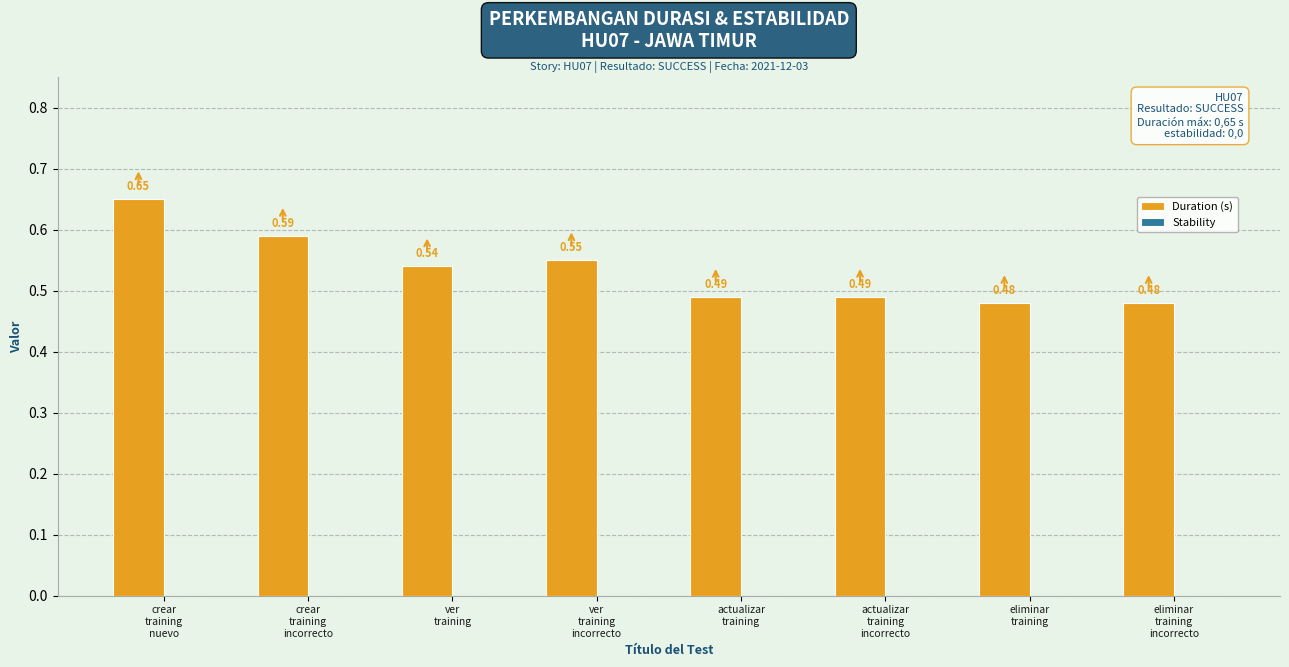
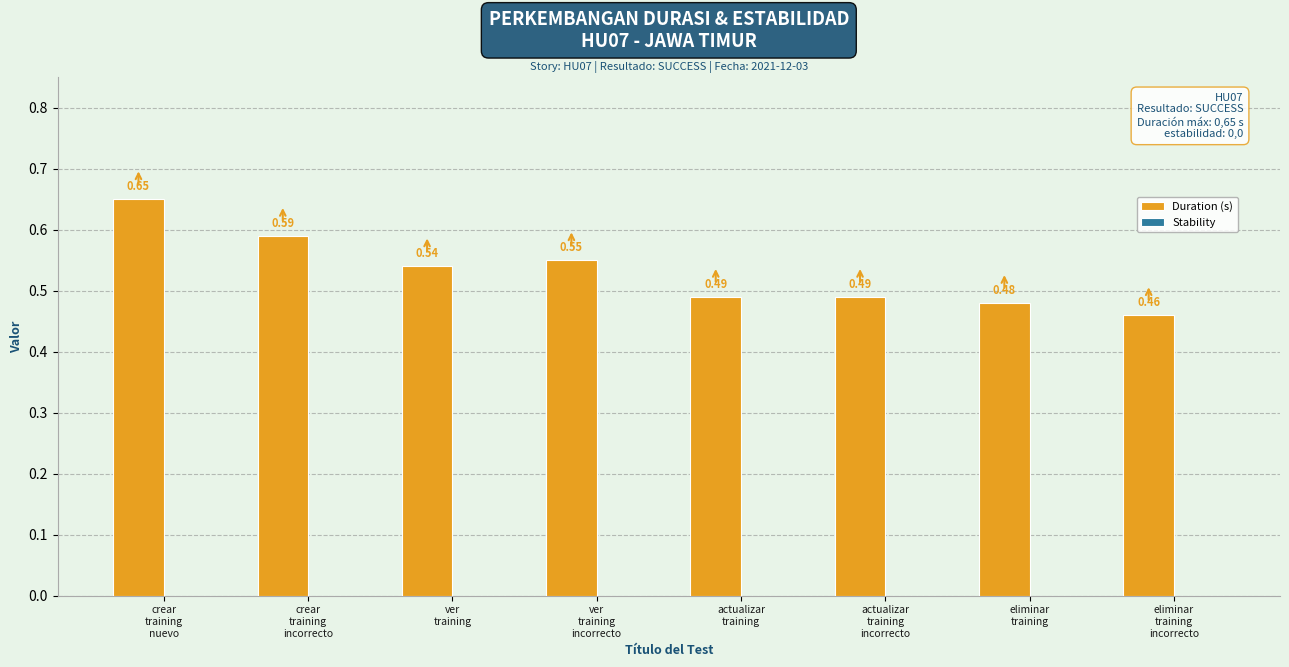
Duration (s), eliminar training incorrecto: 0.48 -> 0.46
